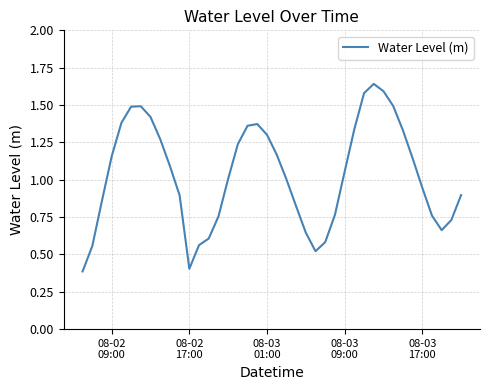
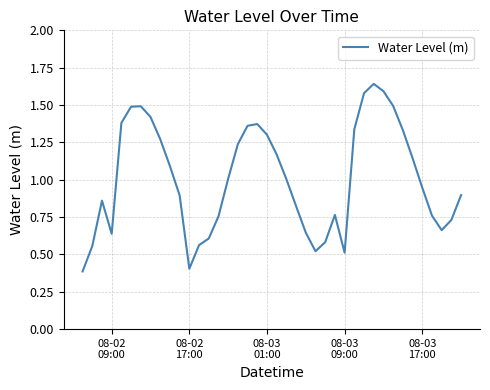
08-02 09:00: 1.16 -> 0.64
08-03 09:00: 1.05 -> 0.51
